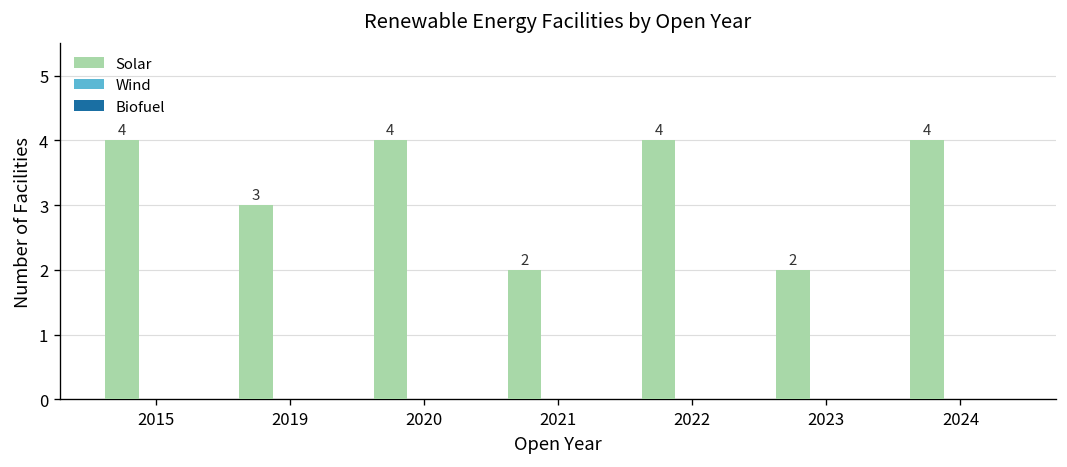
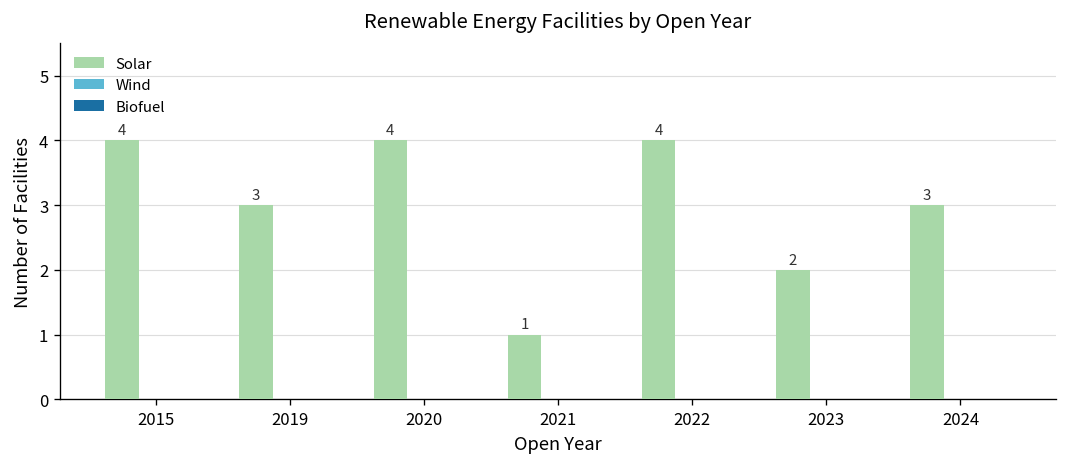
Solar, 2021: 2 -> 1
Solar, 2024: 4 -> 3
